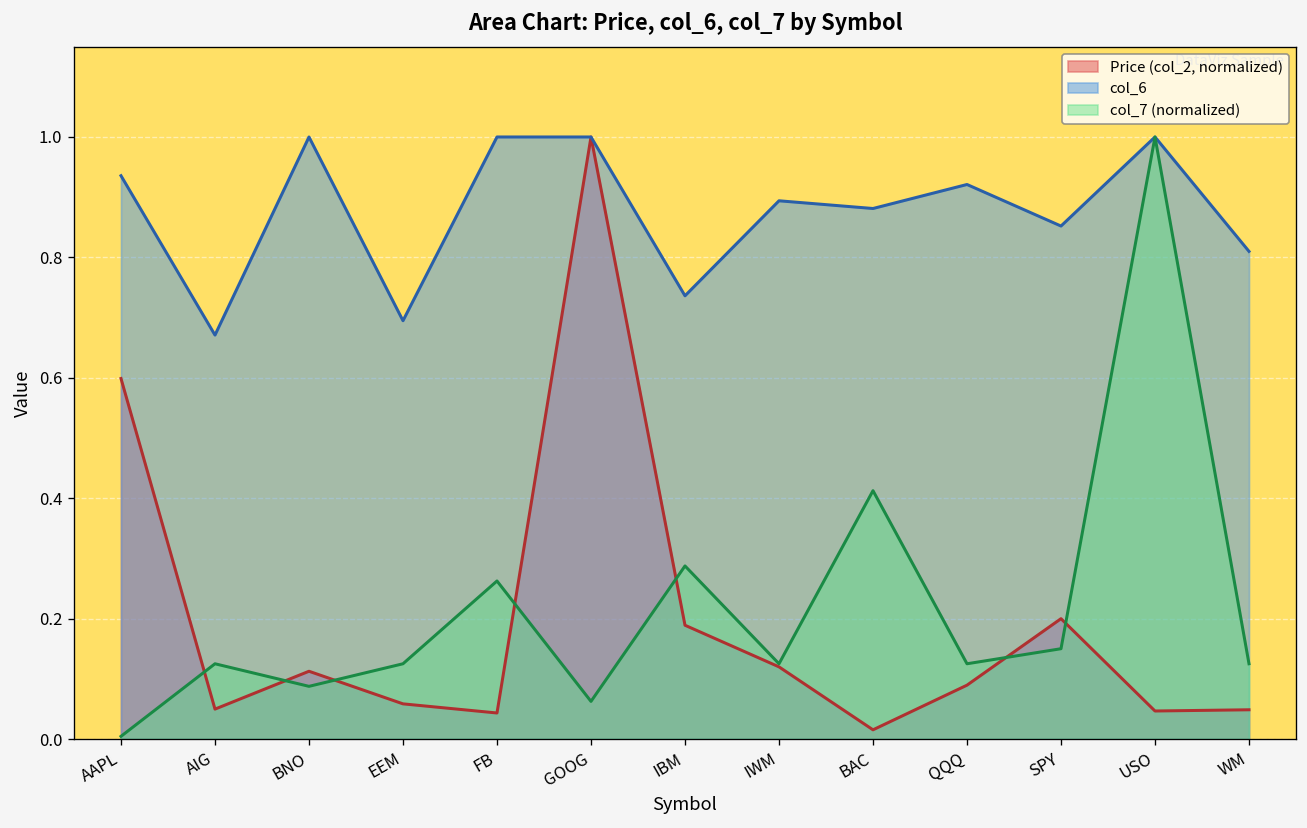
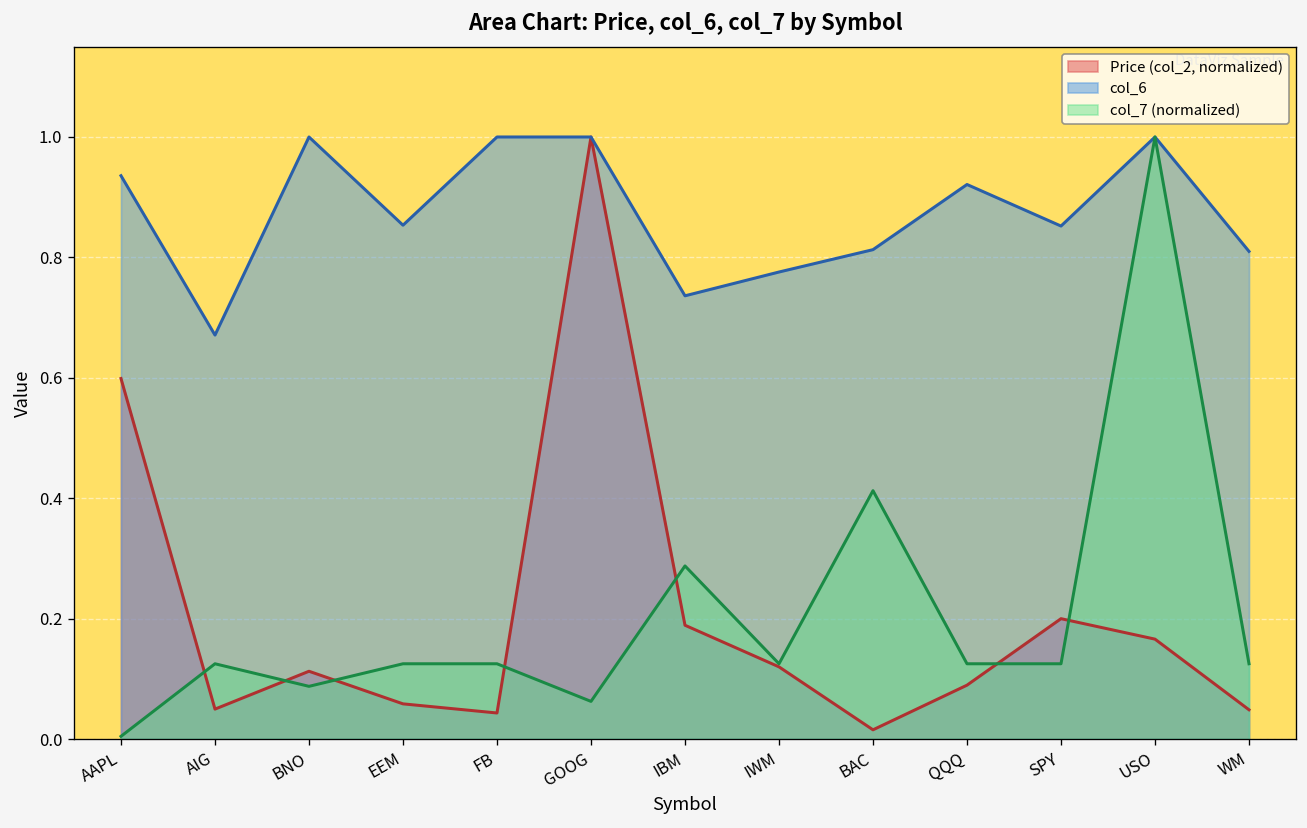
col_6, EEM: 0.69 -> 0.85
col_7 (normalized), FB: 0.26 -> 0.13
col_6, IWM: 0.89 -> 0.78
col_6, BAC: 0.88 -> 0.81
col_7 (normalized), SPY: 0.15 -> 0.13
Price (col_2, normalized), USO: 0.05 -> 0.17
